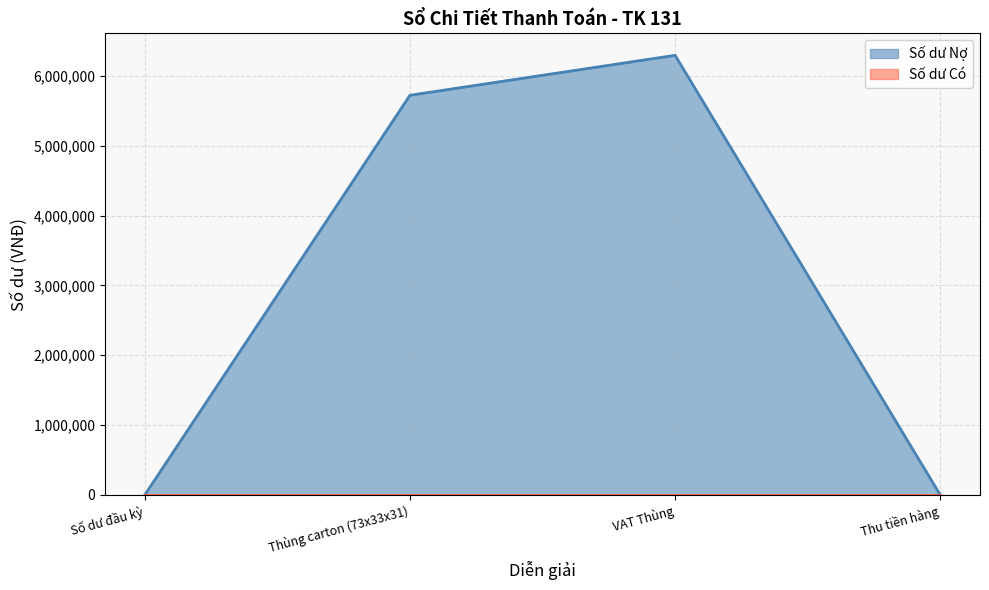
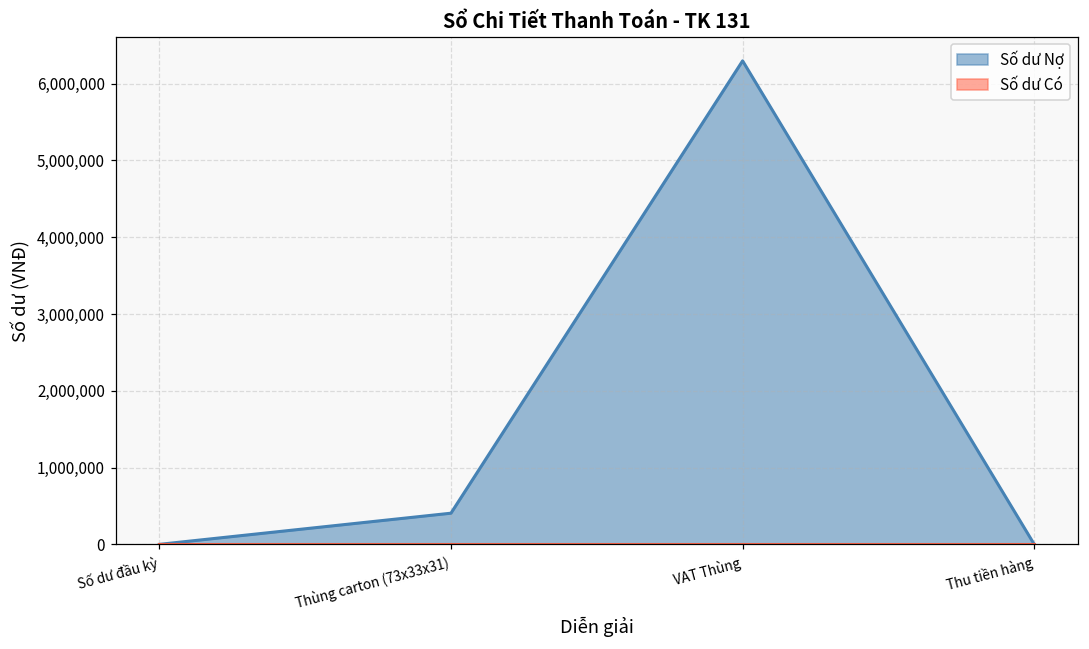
Số dư Nợ, Thùng carton (73x33x31): 5,700,000 -> 400,000
